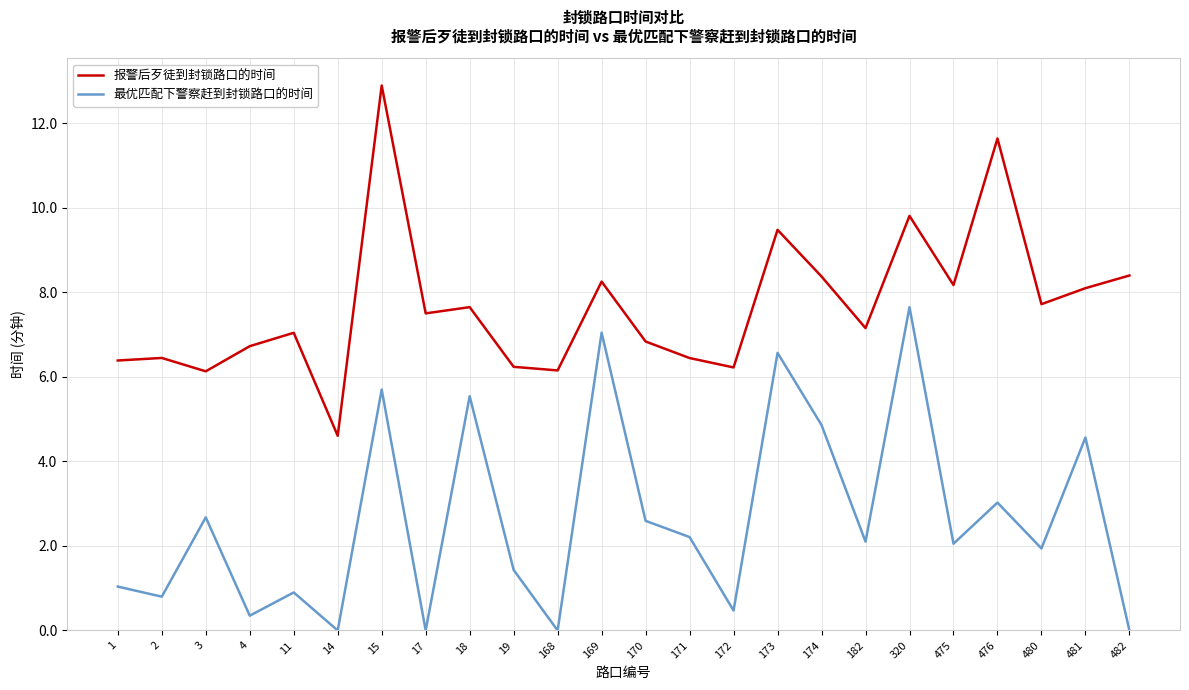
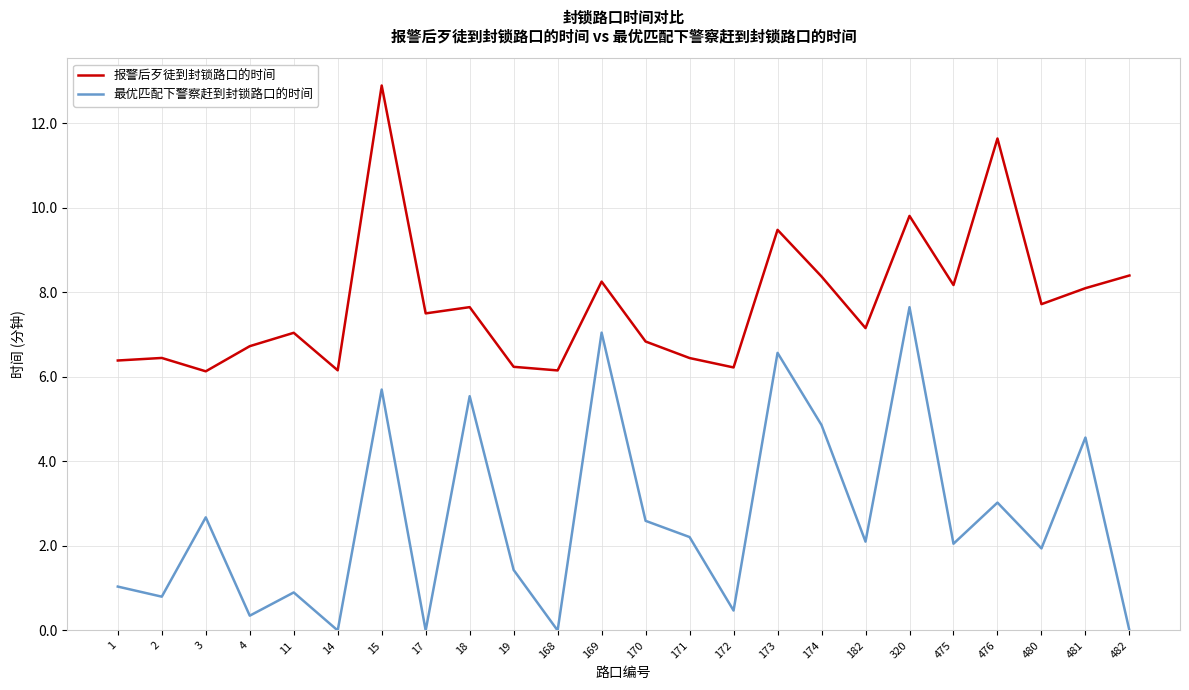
报警后歹徒到封锁路口的时间, 14: 4.6 -> 6.2
